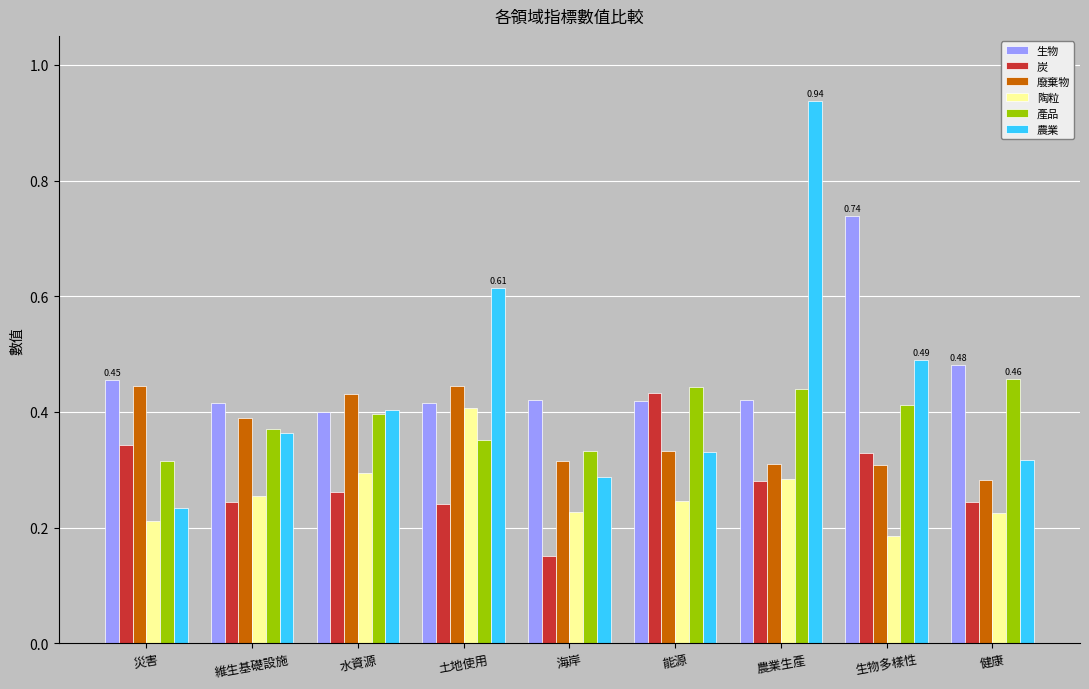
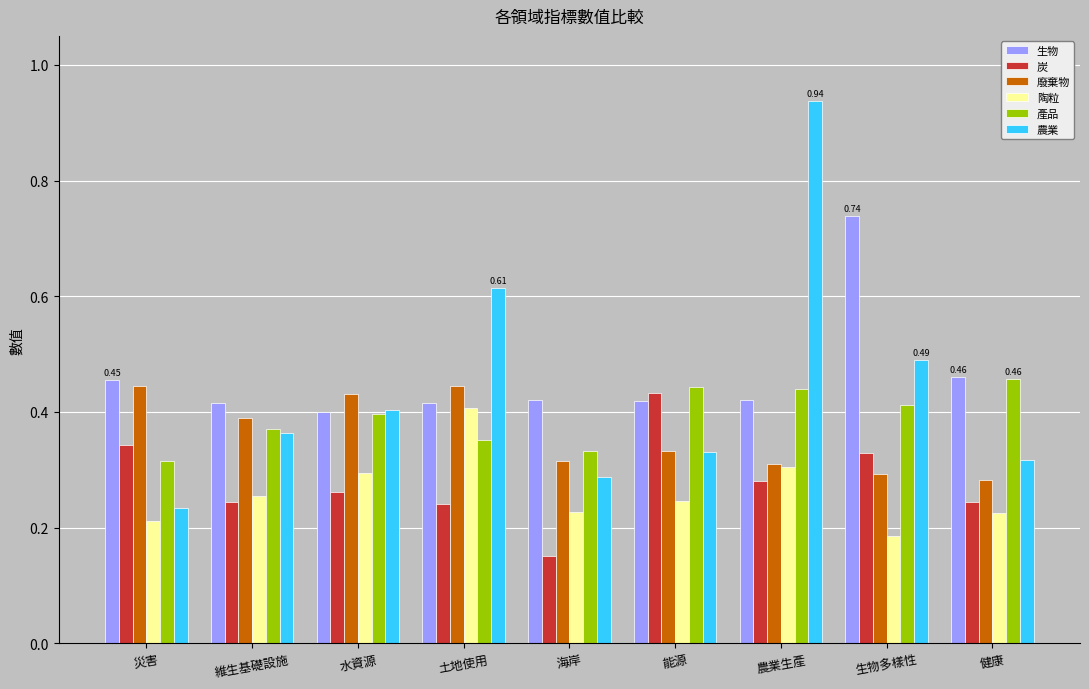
陶粒, 農業生產: 0.28 -> 0.30
廢棄物, 生物多樣性: 0.31 -> 0.29
生物, 健康: 0.48 -> 0.46
